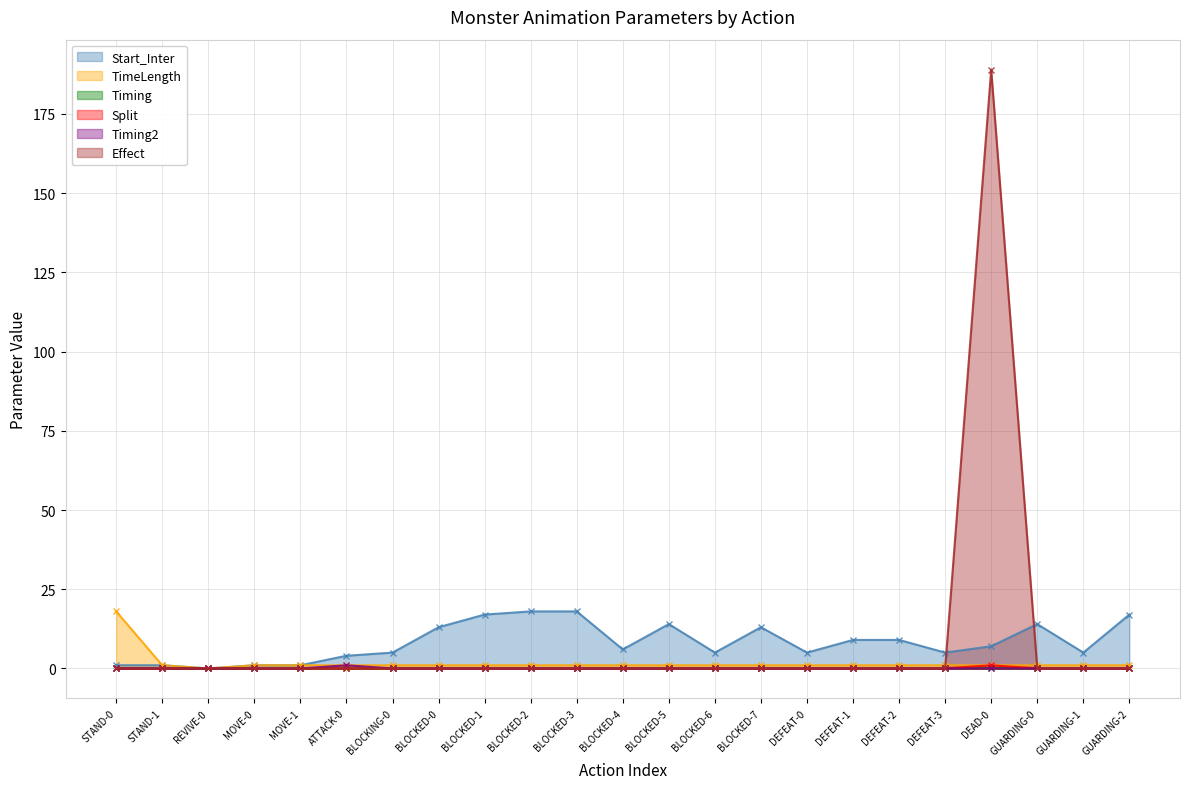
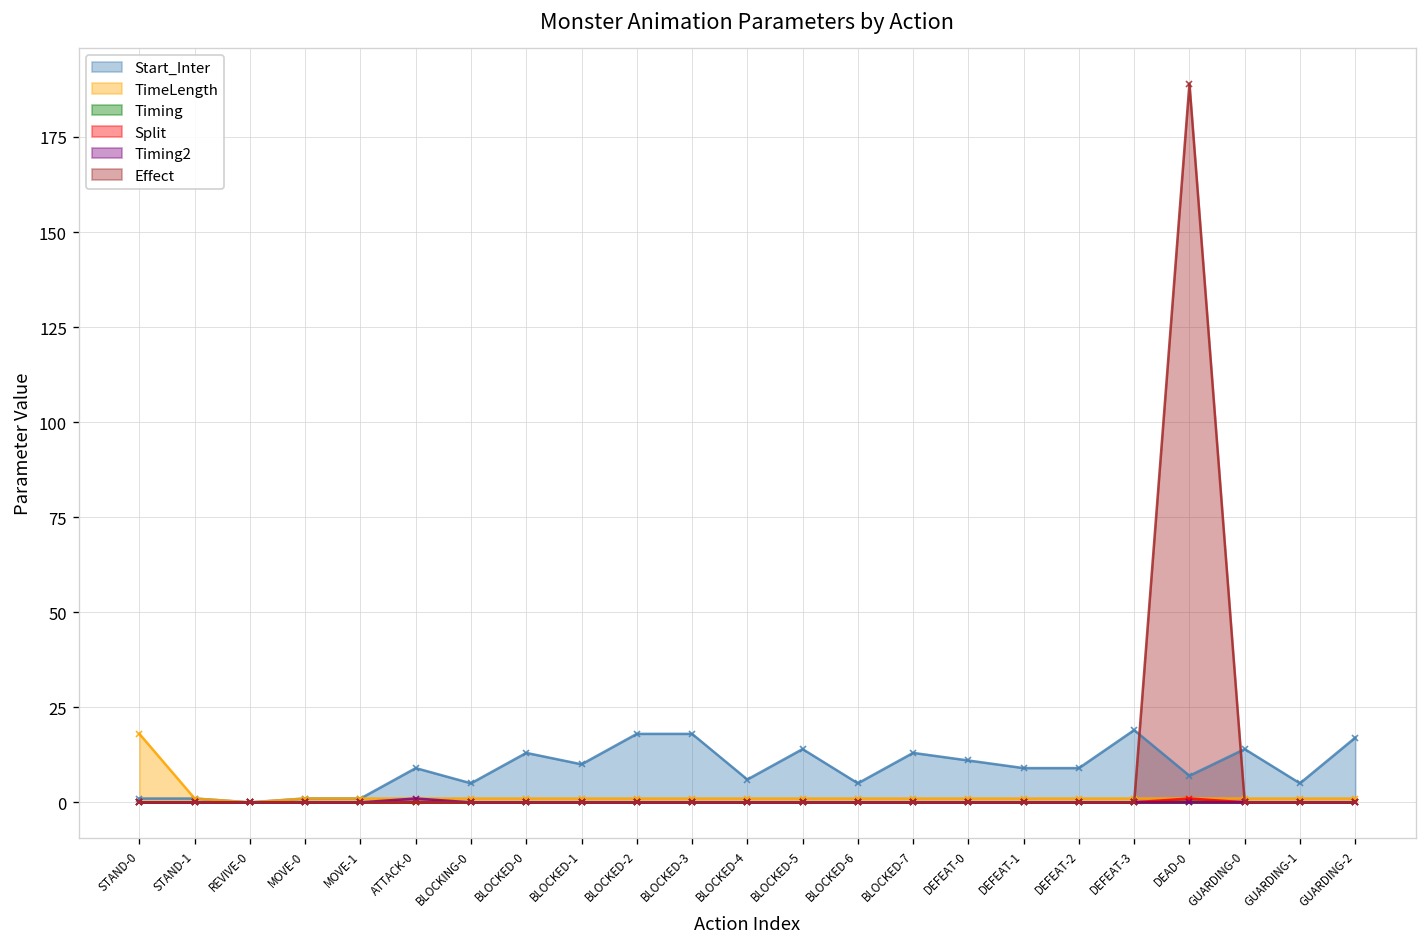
Start_Inter, ATTACK-0: 4 -> 9
Start_Inter, BLOCKED-1: 17 -> 10
Start_Inter, DEFEAT-0: 5 -> 11
Start_Inter, DEFEAT-3: 5 -> 19
